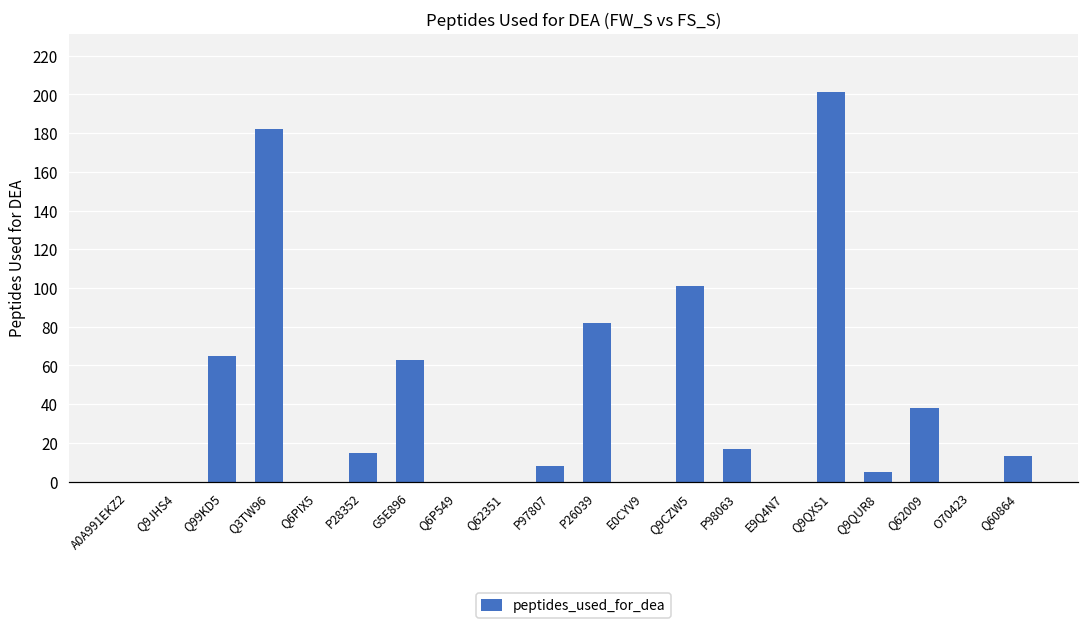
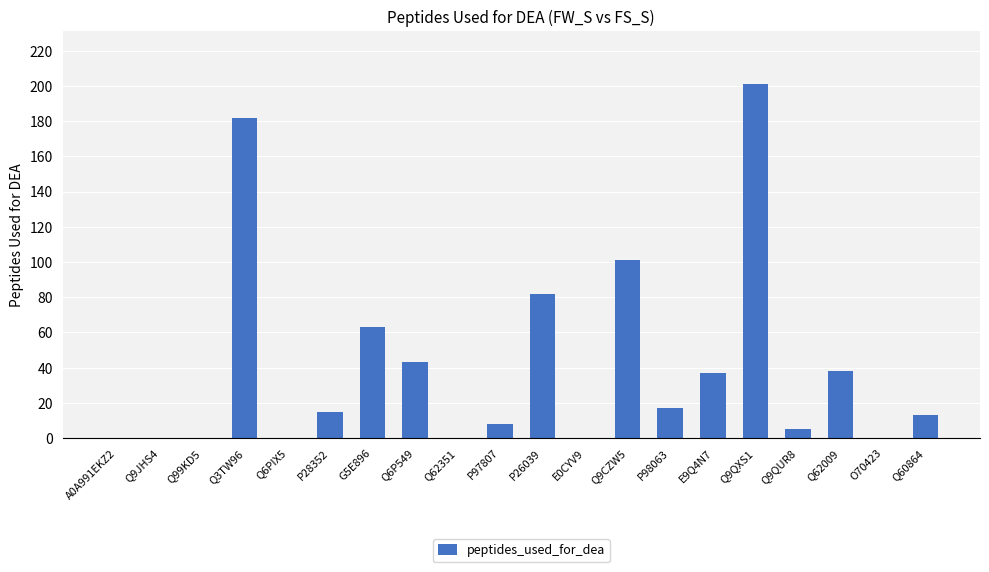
Q99KD5: 65 -> 0
Q6P549: 0 -> 43
E9Q4N7: 0 -> 37
